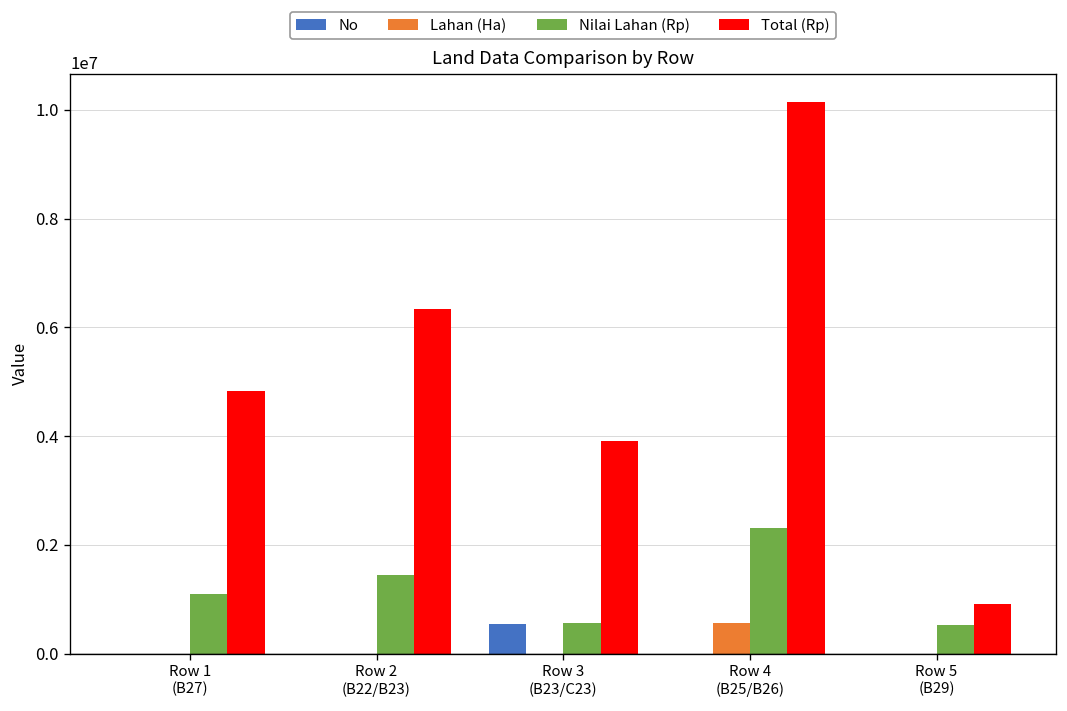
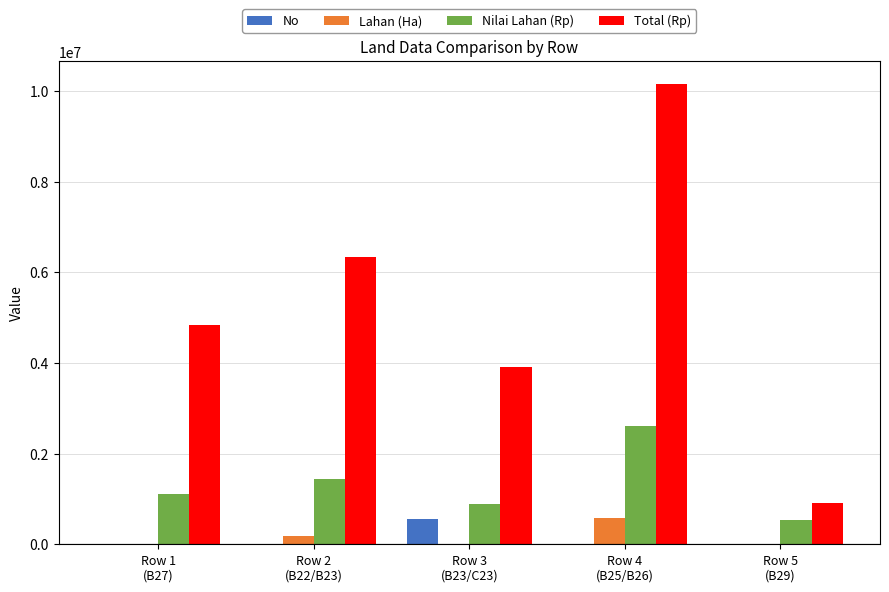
Lahan (Ha), Row 2 (B22/B23): 0 -> 200000
Nilai Lahan (Rp), Row 3 (B23/C23): 600000 -> 900000
Nilai Lahan (Rp), Row 4 (B25/B26): 2300000 -> 2600000
